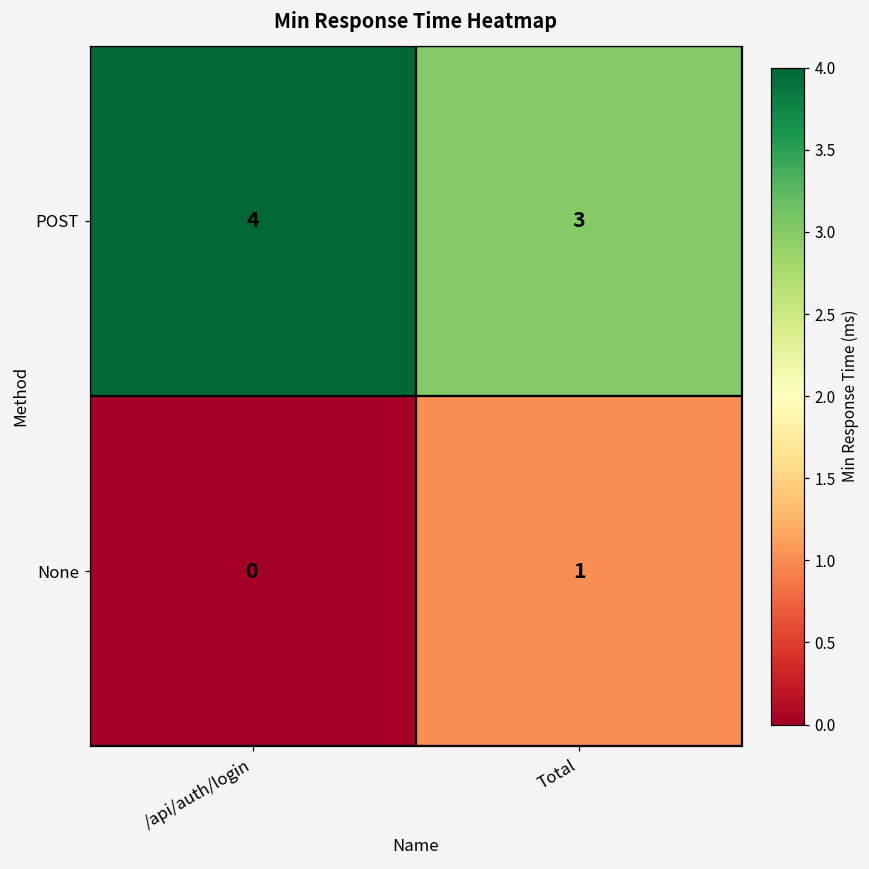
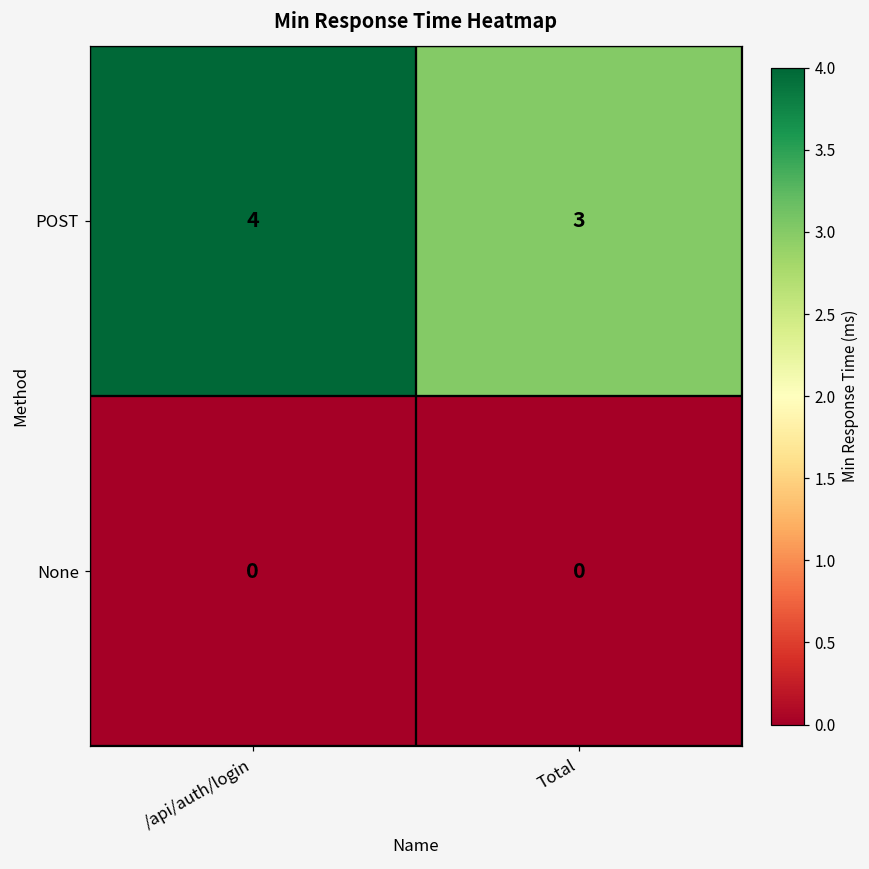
None, Total: 1 -> 0
